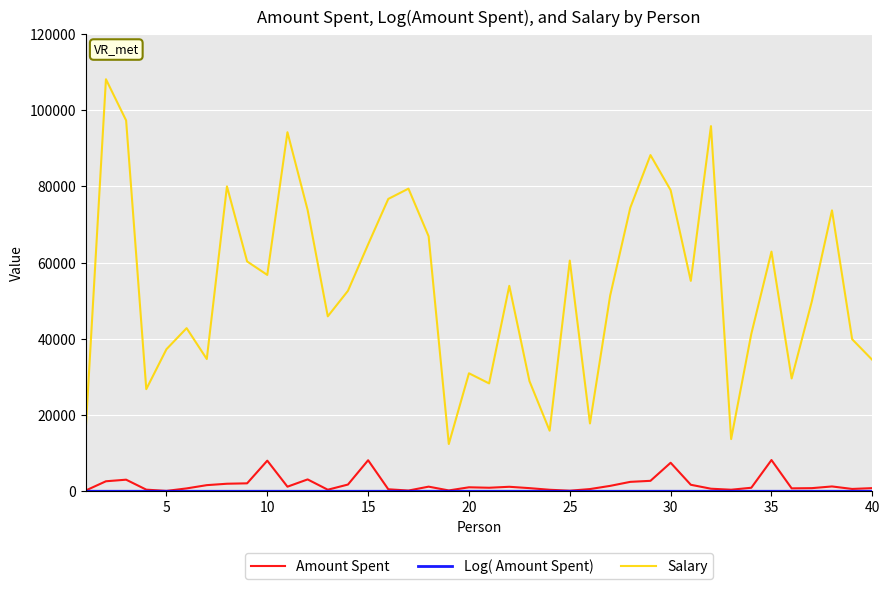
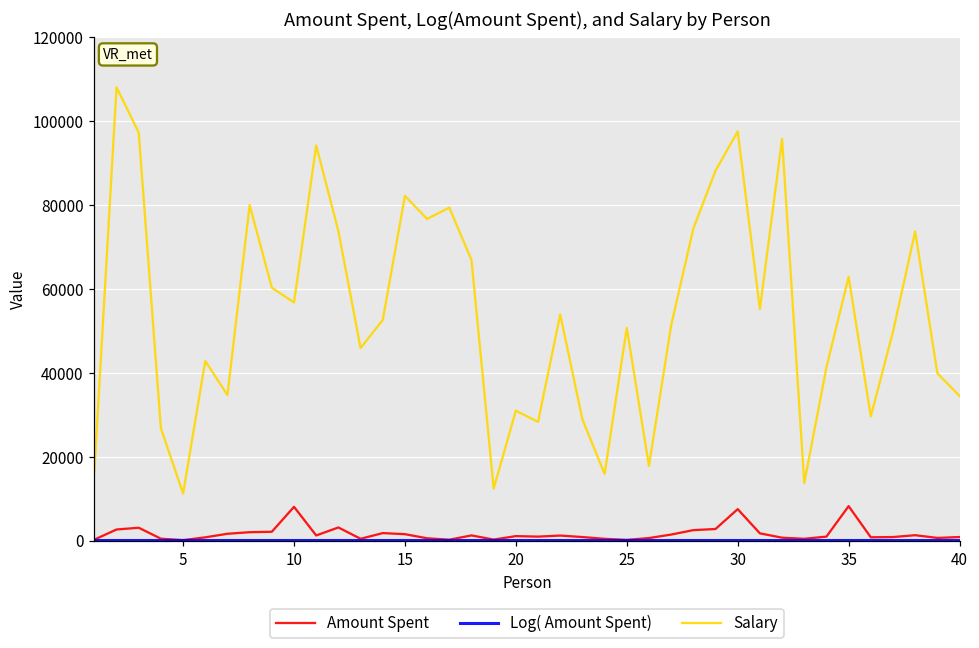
Salary, 5: 37000 -> 11000
Amount Spent, 15: 8000 -> 2000
Salary, 15: 65000 -> 82000
Salary, 25: 61000 -> 51000
Salary, 30: 79000 -> 98000
